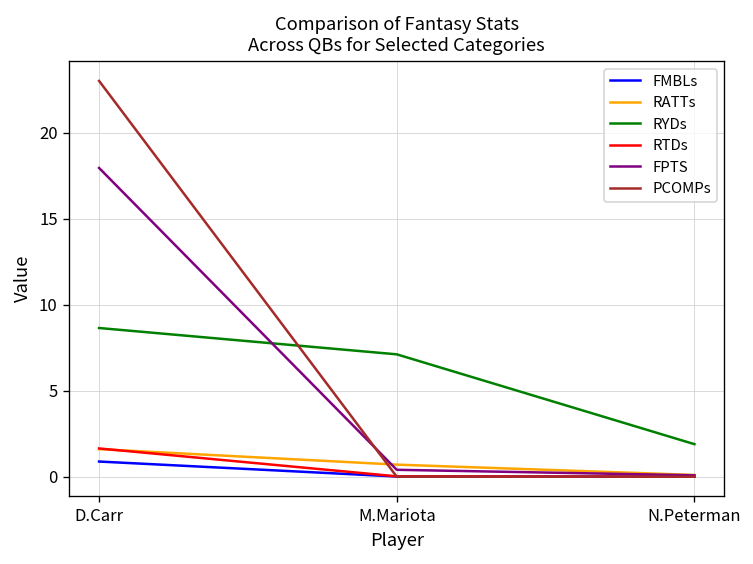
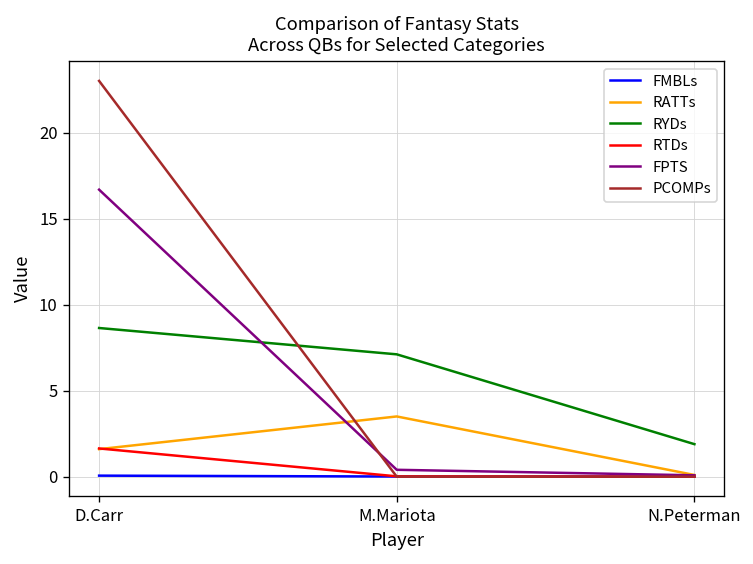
FMBLs, D.Carr: 0.9 -> 0.1
FPTS, D.Carr: 17.9 -> 16.7
RATTs, M.Mariota: 0.7 -> 3.5
